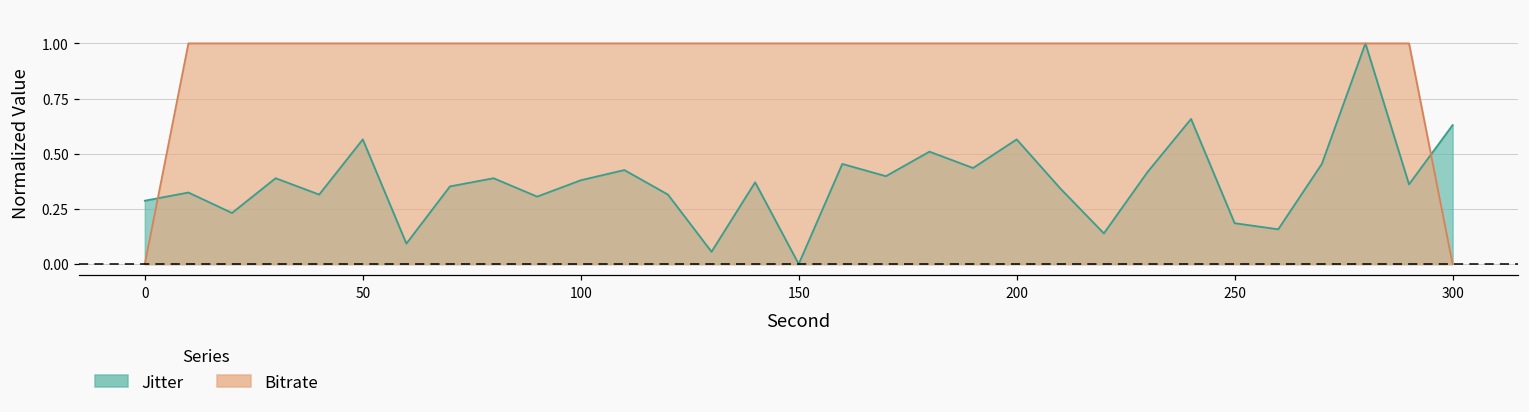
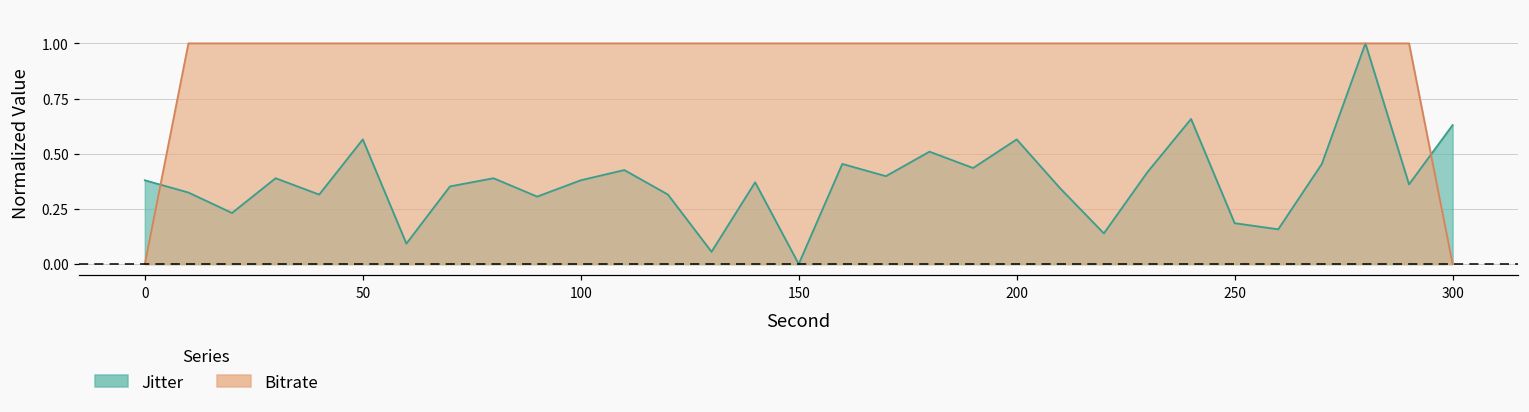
Jitter, 0: 0.29 -> 0.38
